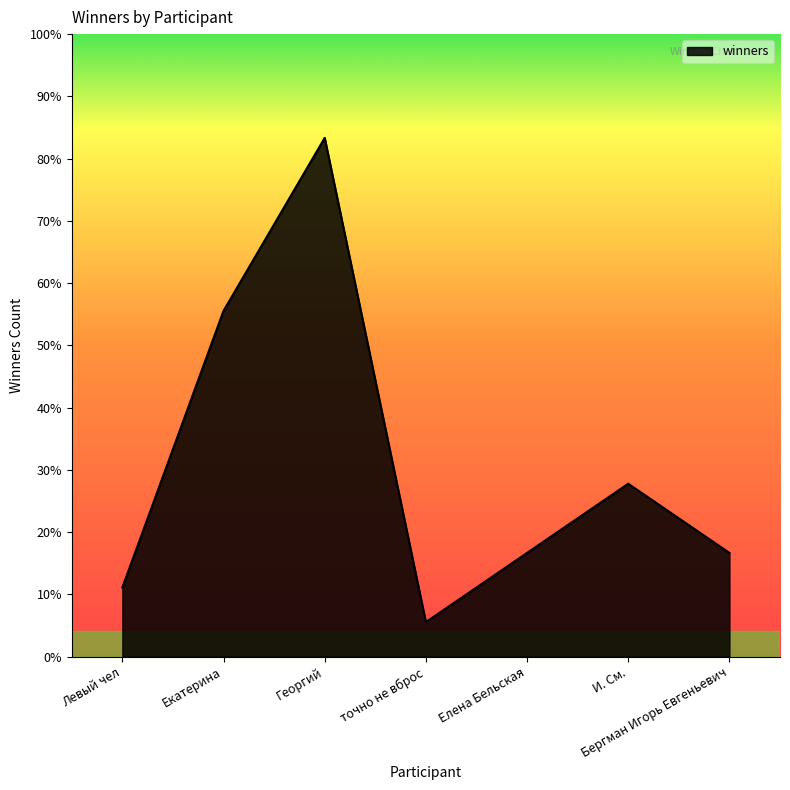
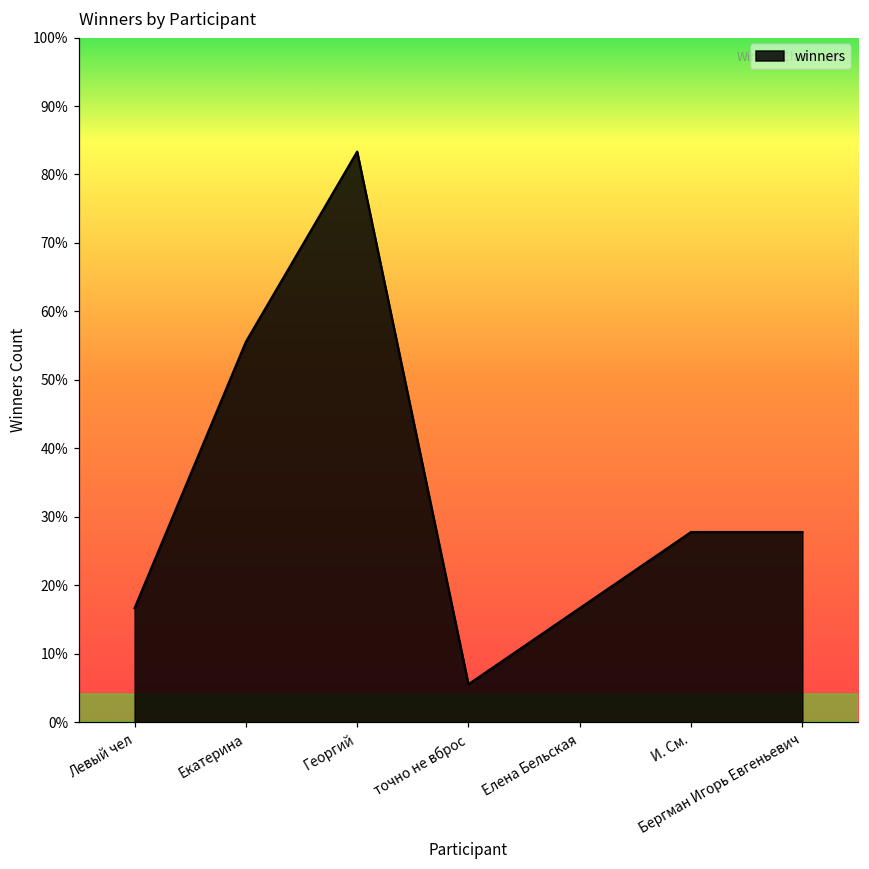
Левый чел: 11% -> 17%
Бергман Игорь Евгеньевич: 17% -> 28%
